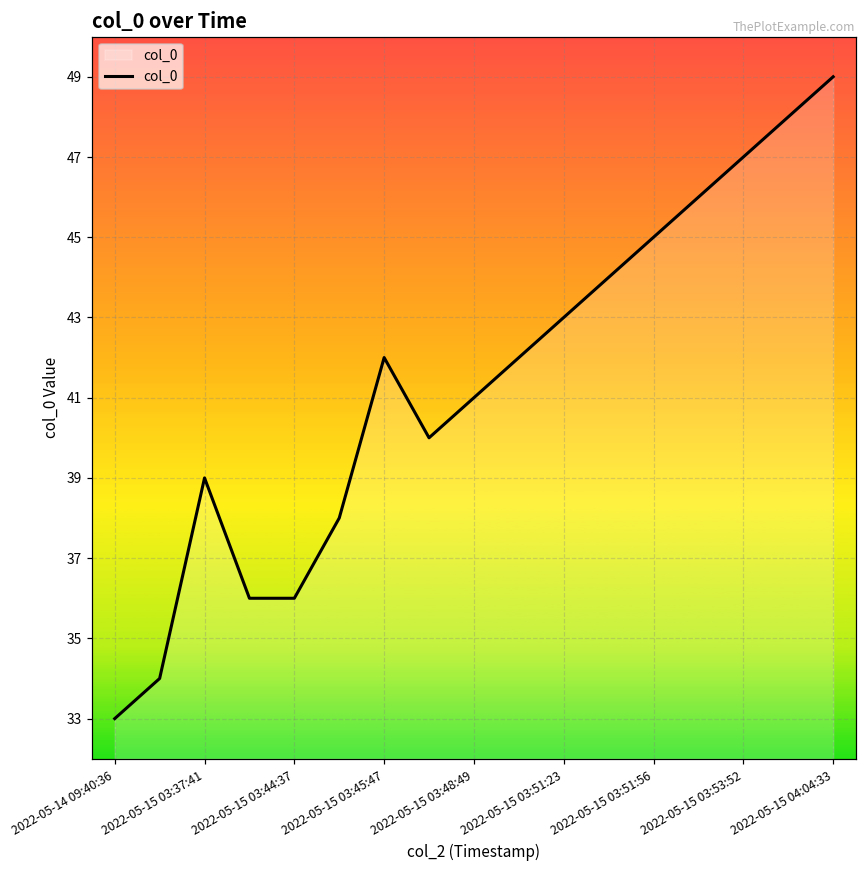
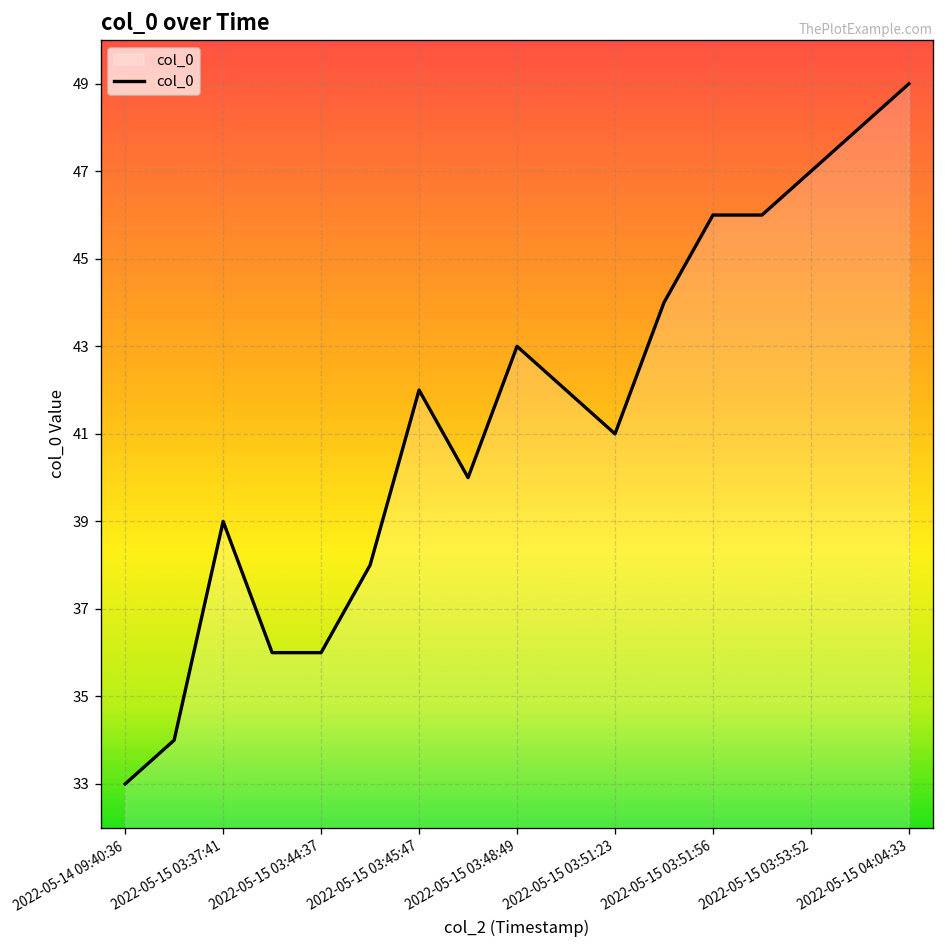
2022-05-15 03:48:49: 41 -> 43
2022-05-15 03:51:23: 43 -> 41
2022-05-15 03:51:56: 45 -> 46
